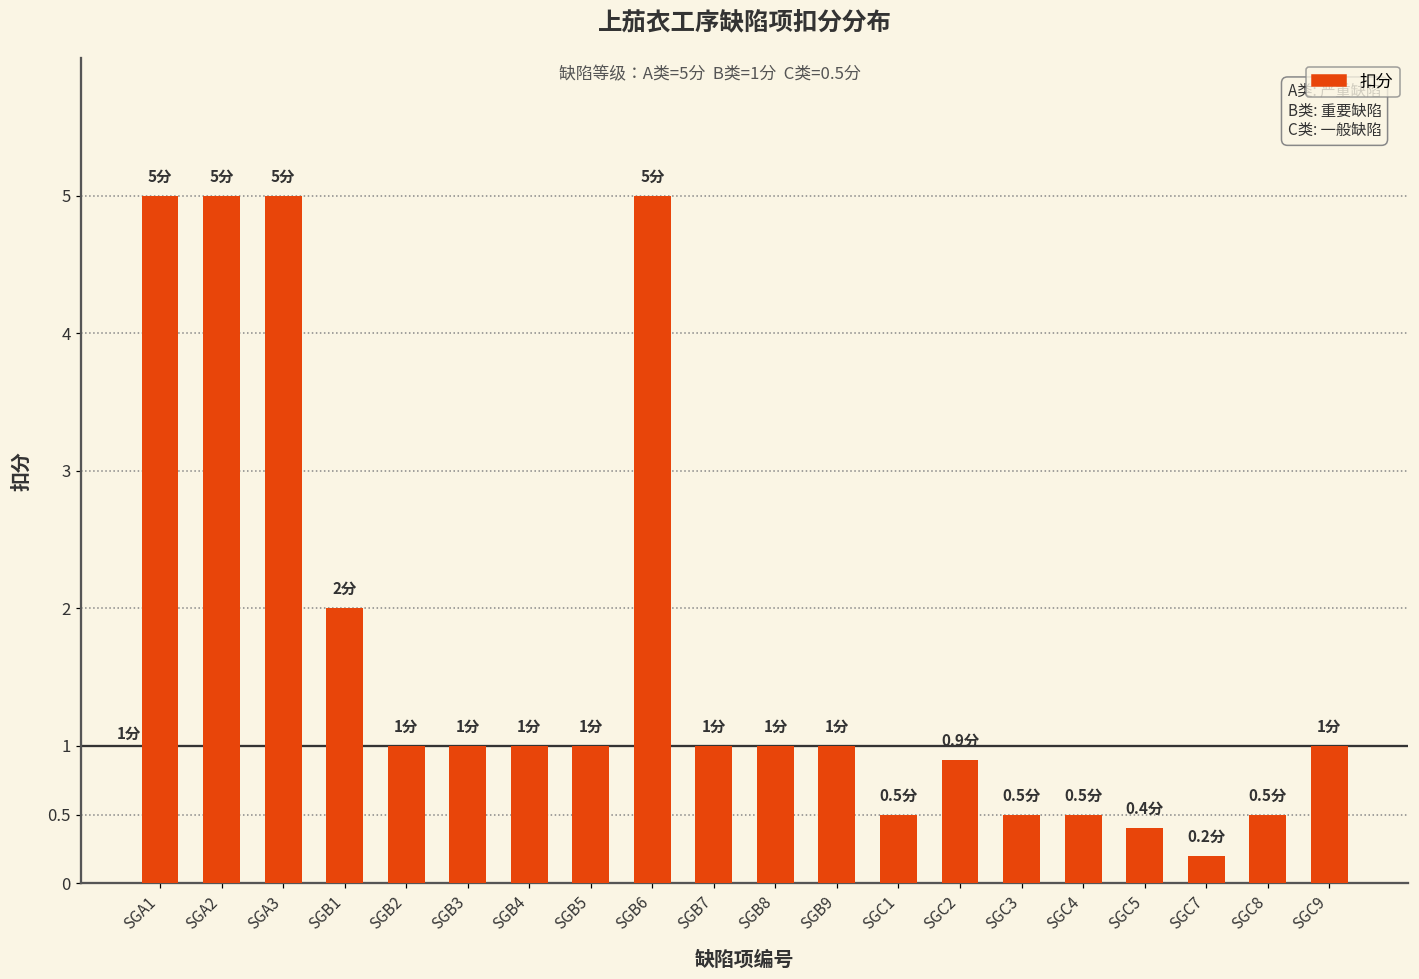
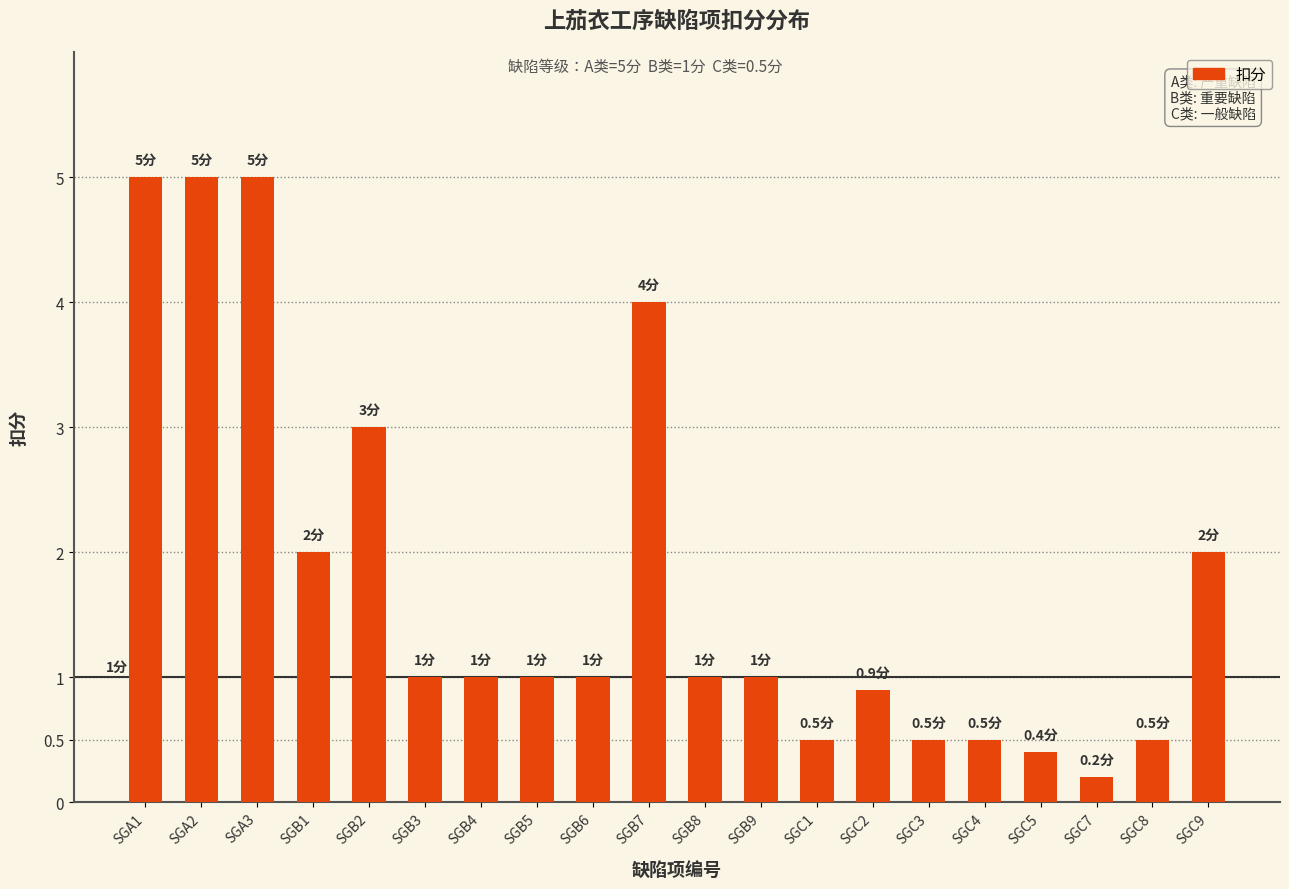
SGB2: 1分 -> 3分
SGB6: 5分 -> 1分
SGB7: 1分 -> 4分
SGC9: 1分 -> 2分
